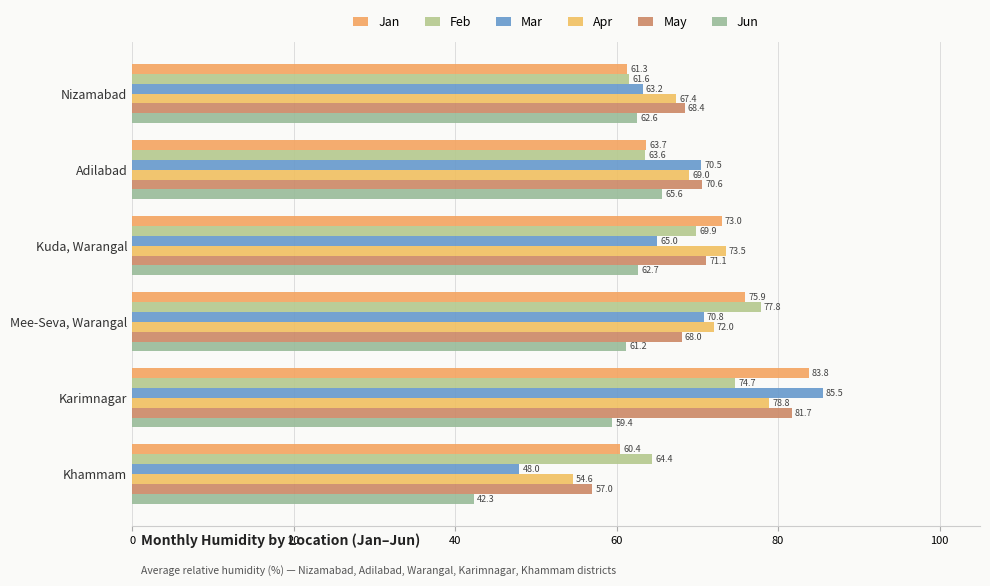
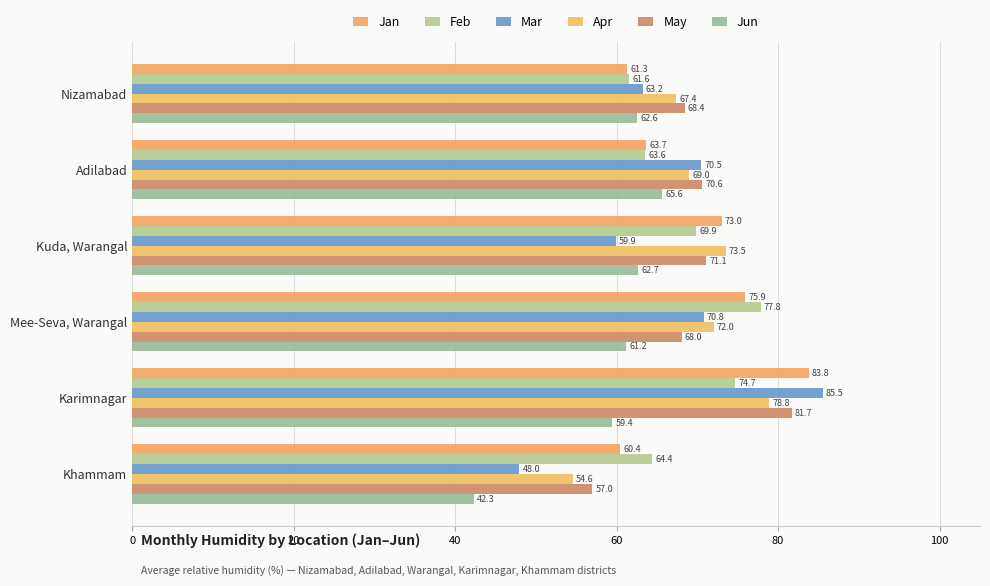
Mar, Kuda, Warangal: 65.0 -> 59.9
